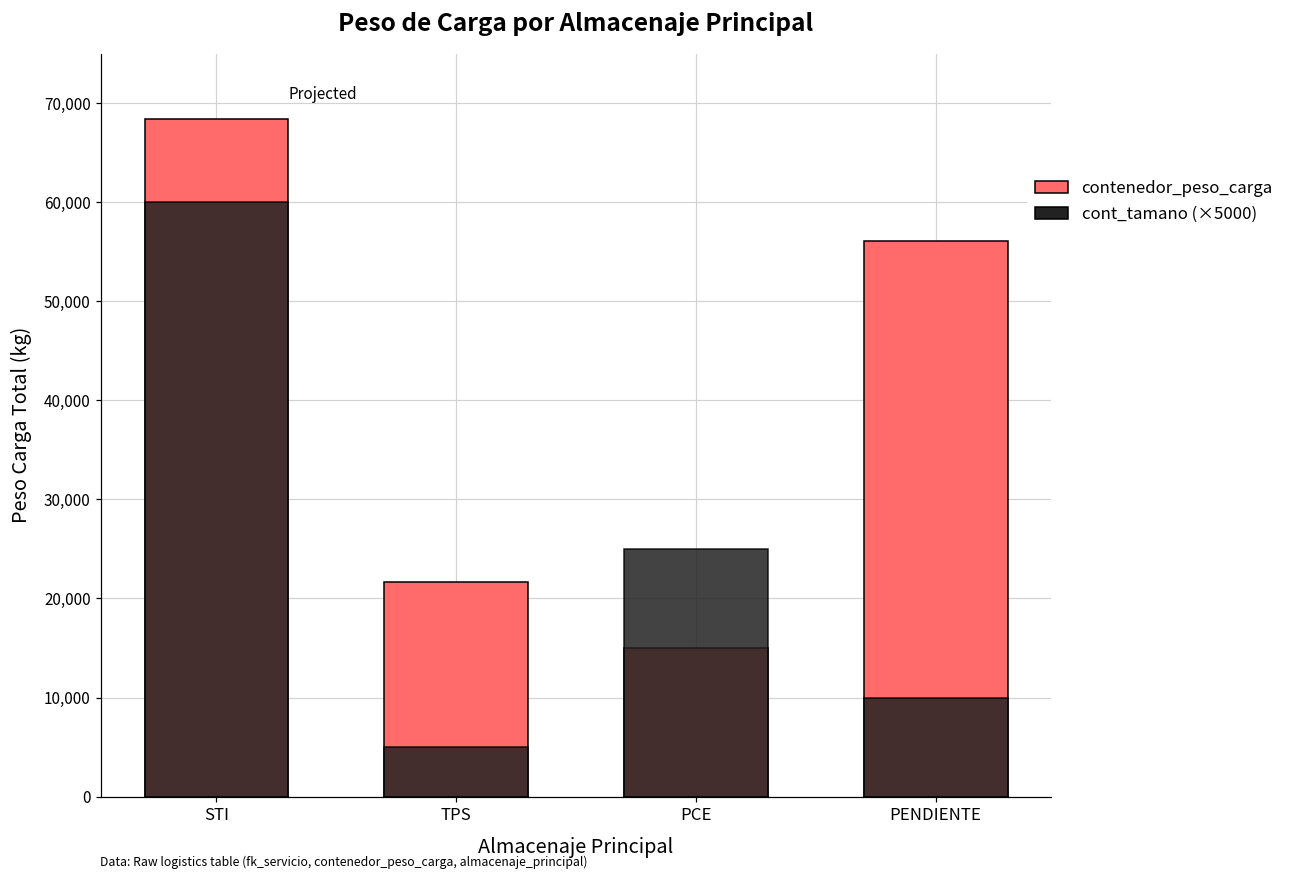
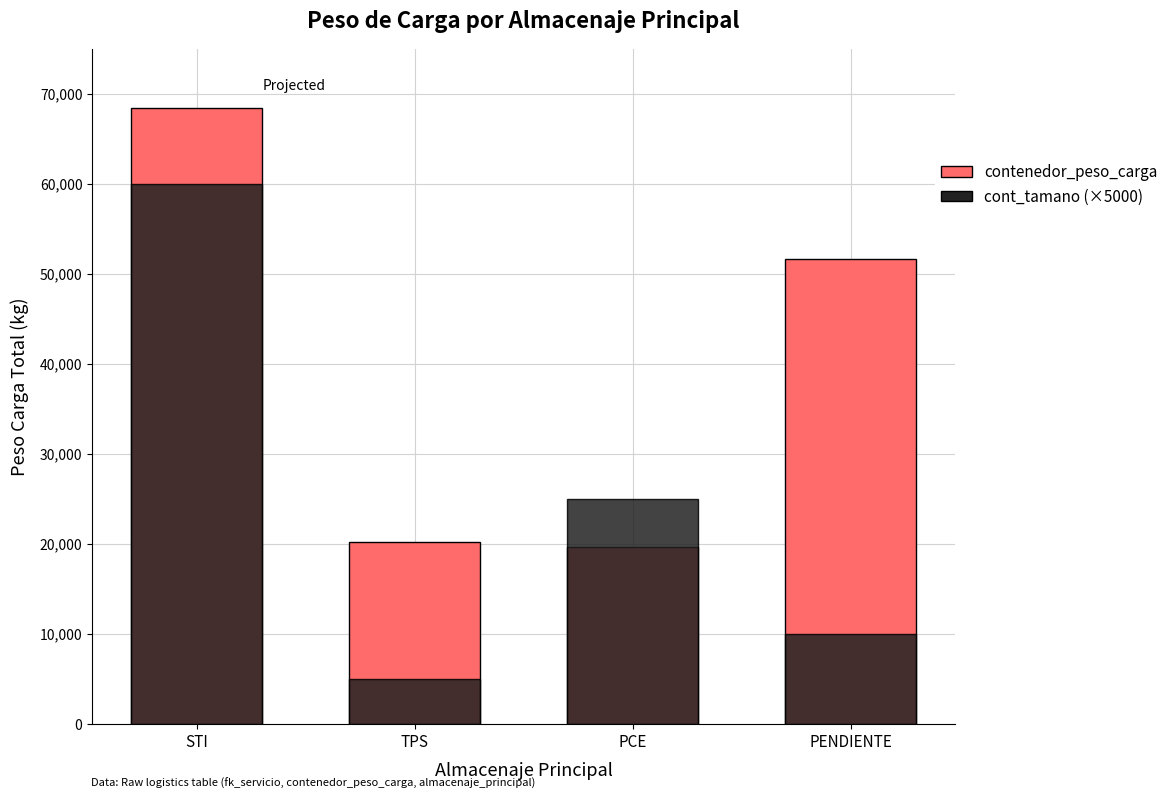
contenedor_peso_carga, TPS: 22,000 -> 20,000
contenedor_peso_carga, PCE: 15,000 -> 20,000
contenedor_peso_carga, PENDIENTE: 56,000 -> 52,000
